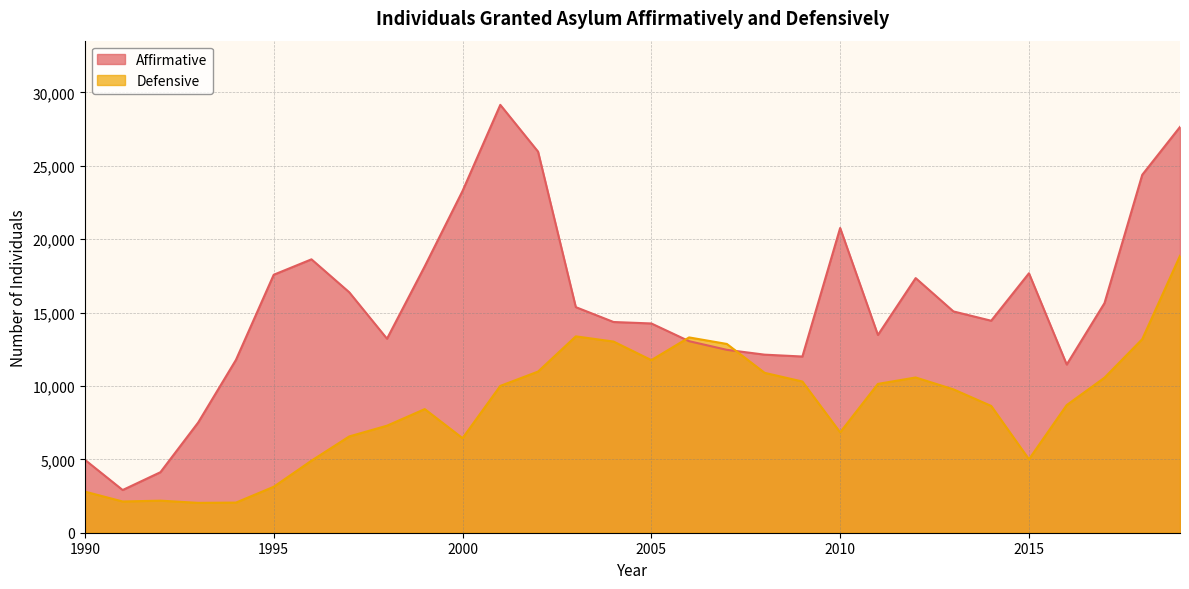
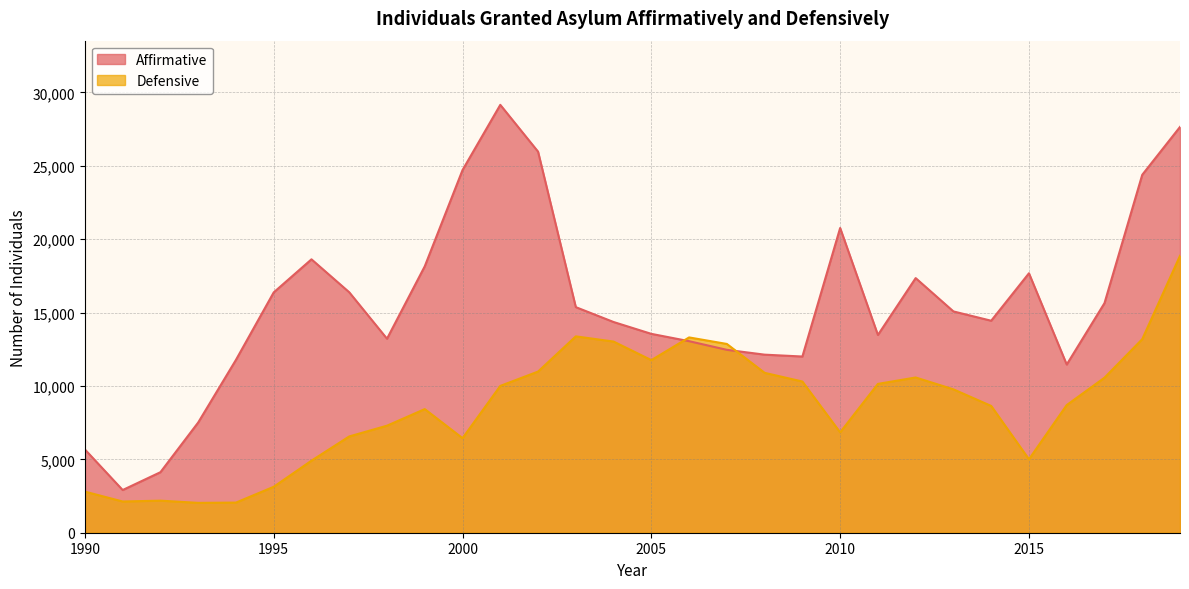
Affirmative, 1990: 5,000 -> 5,700
Affirmative, 1995: 17,600 -> 16,400
Affirmative, 2000: 23,300 -> 24,700
Affirmative, 2005: 14,300 -> 13,500
